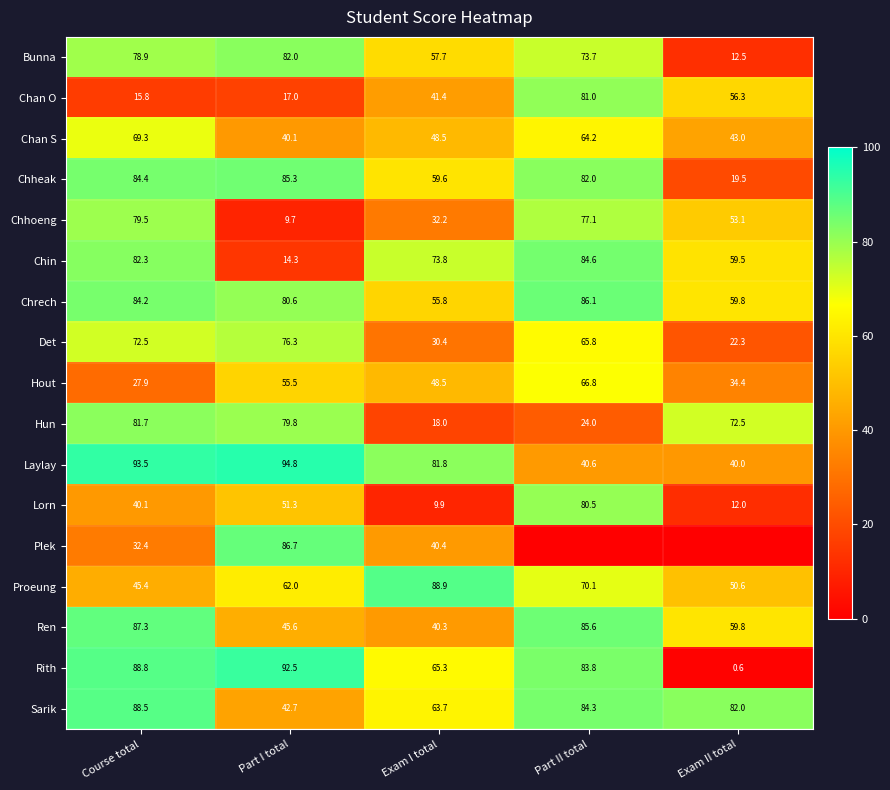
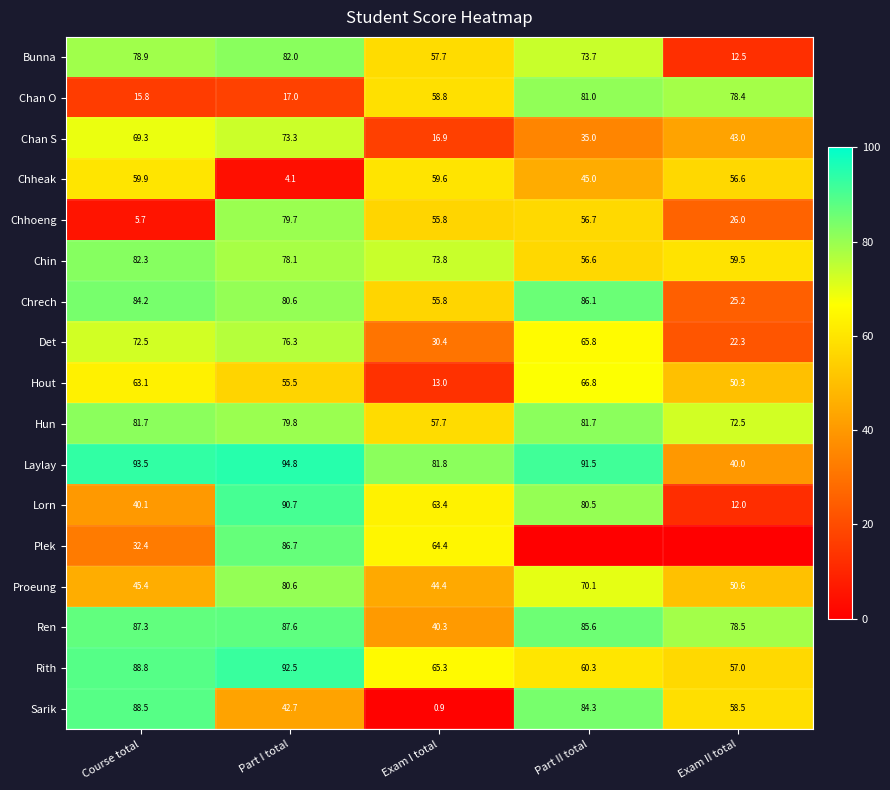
Chan O, Exam I total: 41.4 -> 58.8
Chan O, Exam II total: 56.3 -> 78.4
Chan S, Part I total: 40.1 -> 73.3
Chan S, Exam I total: 48.5 -> 16.9
Chan S, Part II total: 64.2 -> 35.0
Chheak, Course total: 84.4 -> 59.9
Chheak, Part I total: 85.3 -> 4.1
Chheak, Part II total: 82.0 -> 45.0
Chheak, Exam II total: 19.5 -> 56.6
Chhoeng, Course total: 79.5 -> 5.7
Chhoeng, Part I total: 9.7 -> 79.7
Chhoeng, Exam I total: 32.2 -> 55.8
Chhoeng, Part II total: 77.1 -> 56.7
Chhoeng, Exam II total: 53.1 -> 26.0
Chin, Part I total: 14.3 -> 78.1
Chin, Part II total: 84.6 -> 56.6
Chrech, Exam II total: 59.8 -> 25.2
Hout, Course total: 27.9 -> 63.1
Hout, Exam I total: 48.5 -> 13.0
Hout, Exam II total: 34.4 -> 50.3
Hun, Exam I total: 18.0 -> 57.7
Hun, Part II total: 24.0 -> 81.7
Laylay, Part II total: 40.6 -> 91.5
Lorn, Part I total: 51.3 -> 90.7
Lorn, Exam I total: 9.9 -> 63.4
Plek, Exam I total: 40.4 -> 64.4
Proeung, Part I total: 62.0 -> 80.6
Proeung, Exam I total: 88.9 -> 44.4
Ren, Part I total: 45.6 -> 87.6
Ren, Exam II total: 59.8 -> 78.5
Rith, Part II total: 83.8 -> 60.3
Rith, Exam II total: 0.6 -> 57.0
Sarik, Exam I total: 63.7 -> 0.9
Sarik, Exam II total: 82.0 -> 58.5
